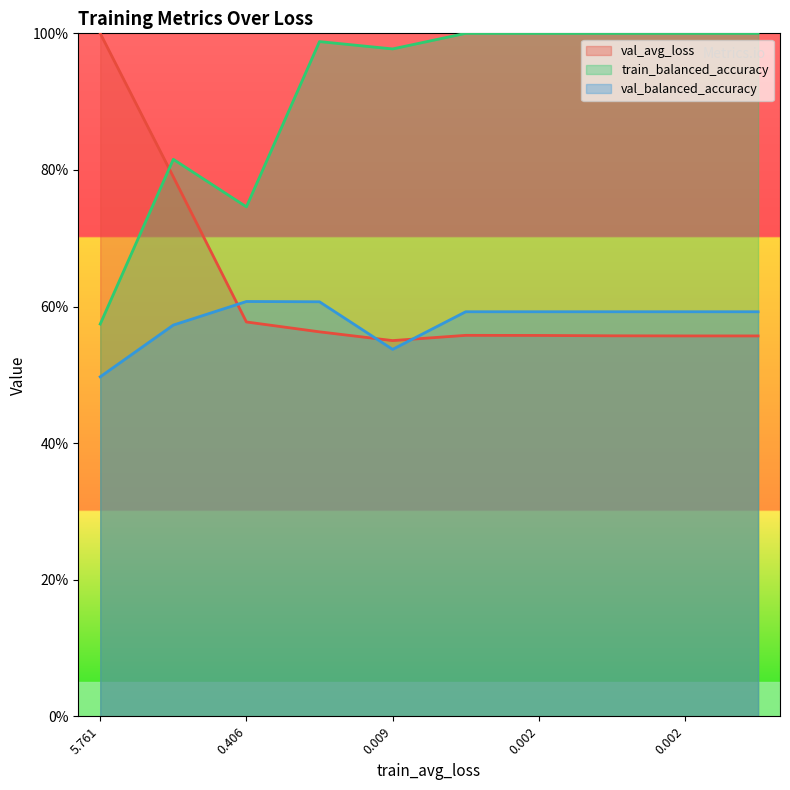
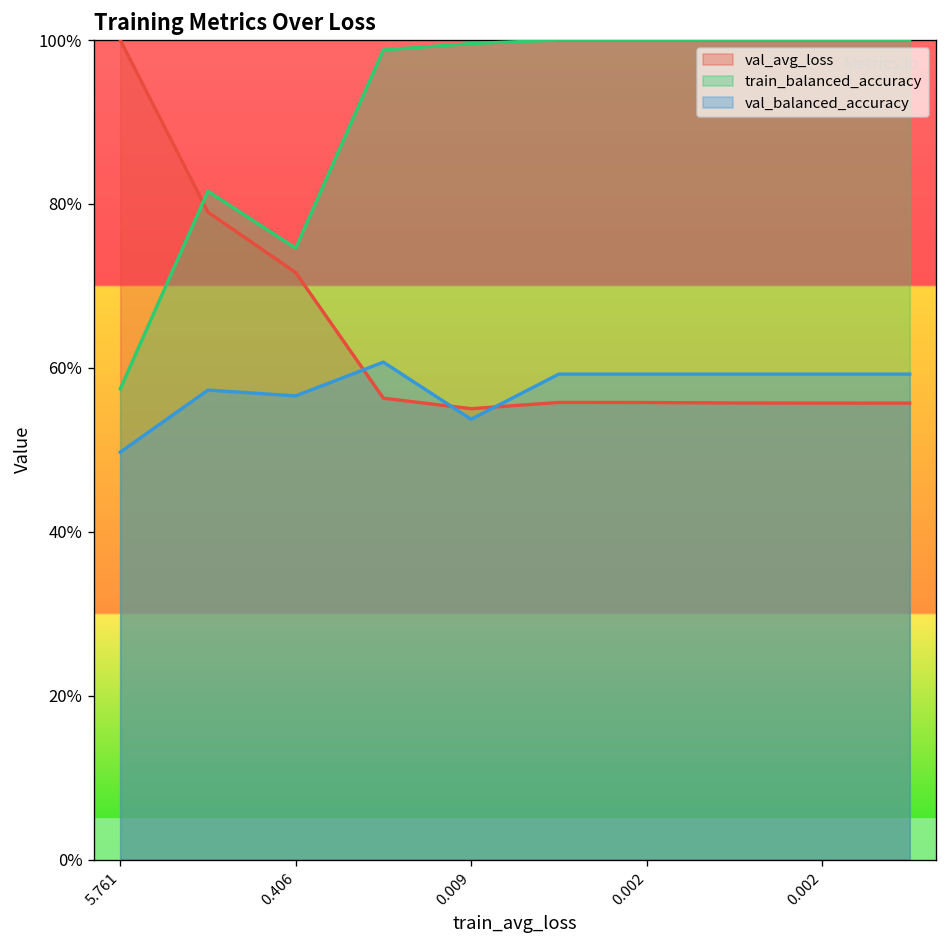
val_avg_loss, 0.406: 58% -> 72%
val_balanced_accuracy, 0.406: 61% -> 57%
train_balanced_accuracy, 0.009: 98% -> 100%
